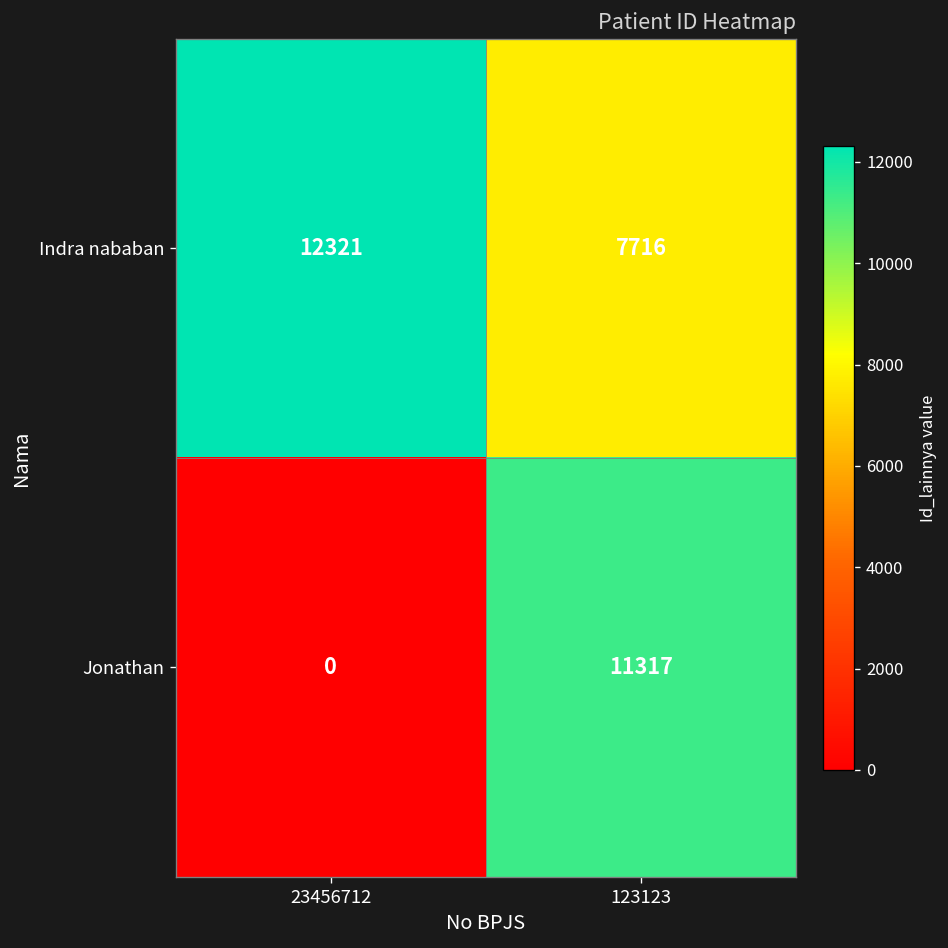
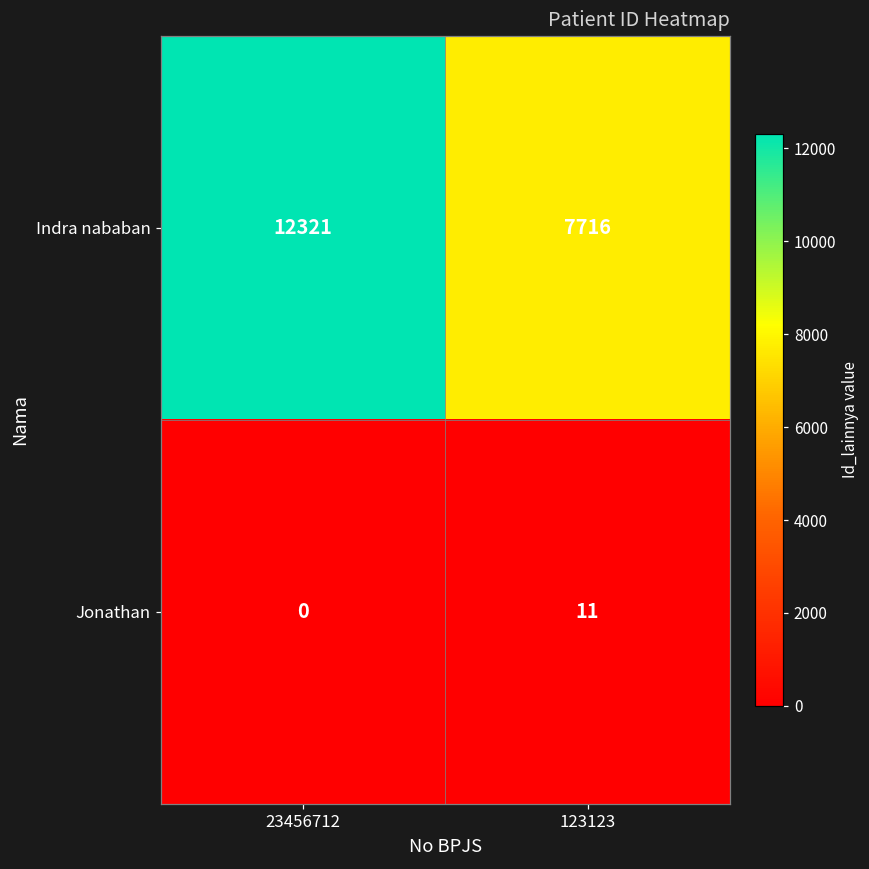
Jonathan, 123123: 11317 -> 11
